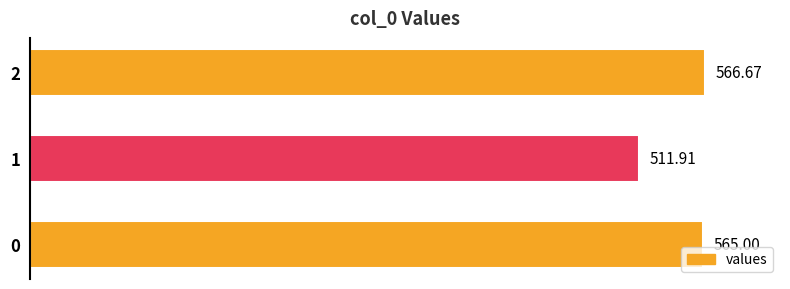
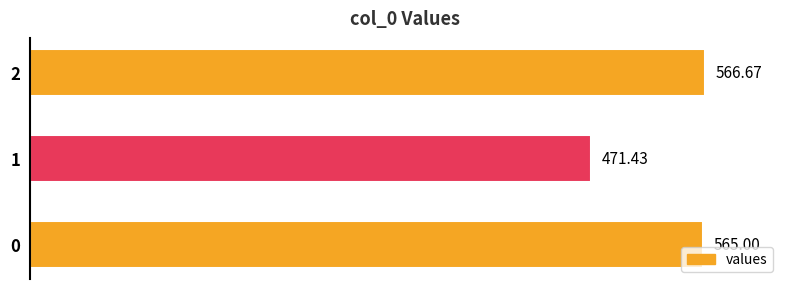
1: 511.91 -> 471.43
